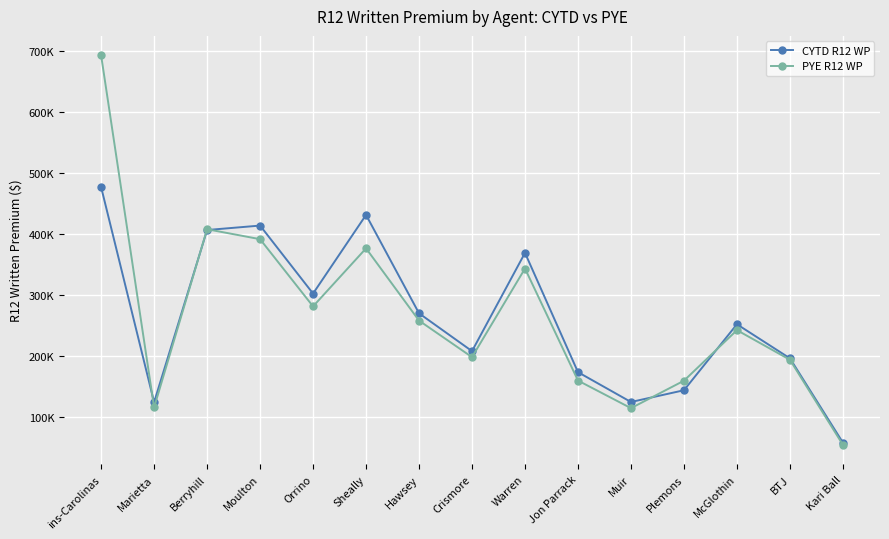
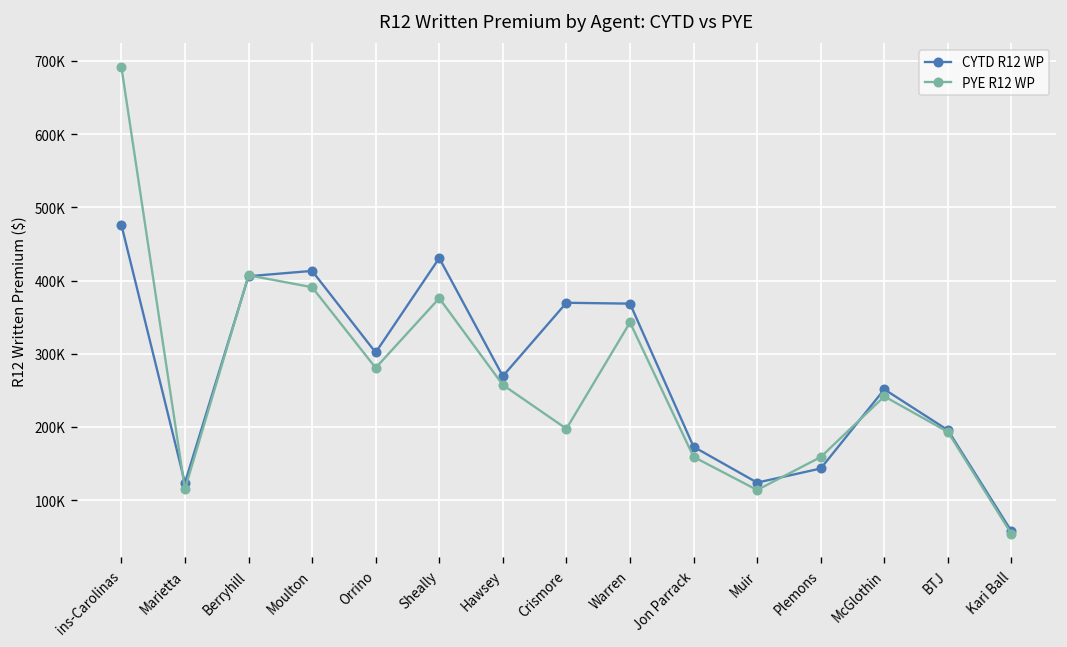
CYTD R12 WP, Crismore: 210000 -> 370000
